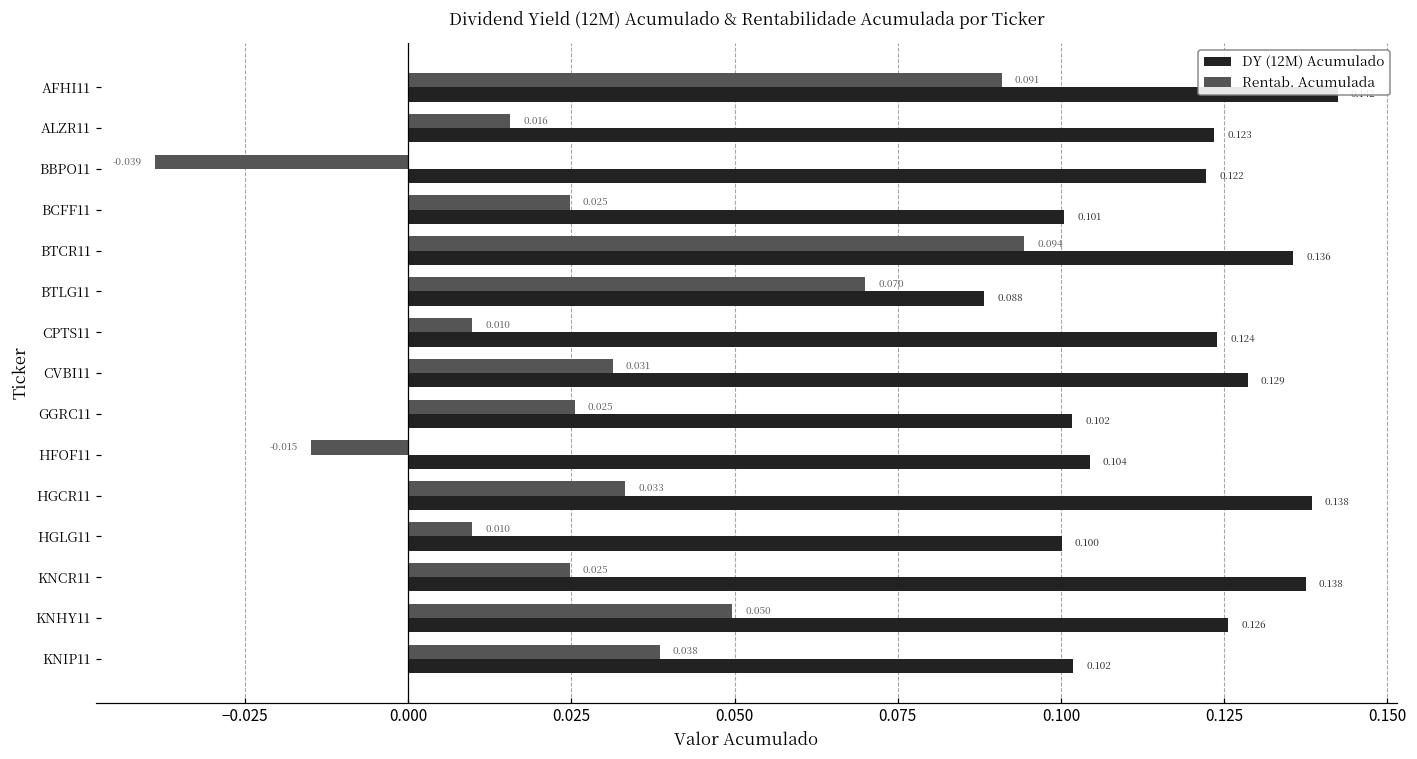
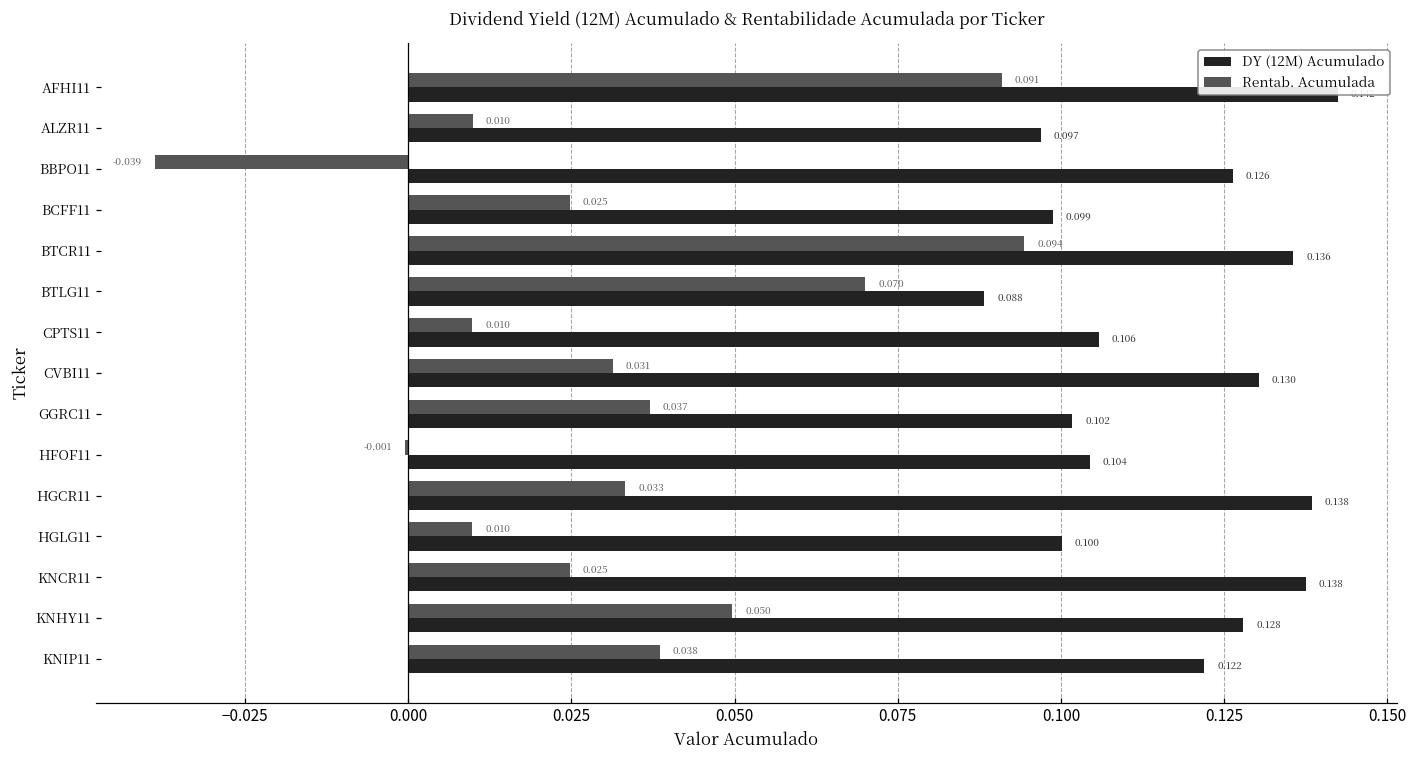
Rentab. Acumulada, ALZR11: 0.016 -> 0.010
DY (12M) Acumulado, ALZR11: 0.123 -> 0.097
DY (12M) Acumulado, BBPO11: 0.122 -> 0.126
DY (12M) Acumulado, BCFF11: 0.101 -> 0.099
DY (12M) Acumulado, CPTS11: 0.124 -> 0.106
DY (12M) Acumulado, CVBI11: 0.129 -> 0.130
Rentab. Acumulada, GGRC11: 0.025 -> 0.037
Rentab. Acumulada, HFOF11: -0.015 -> -0.001
DY (12M) Acumulado, KNHY11: 0.126 -> 0.128
DY (12M) Acumulado, KNIP11: 0.102 -> 0.122
